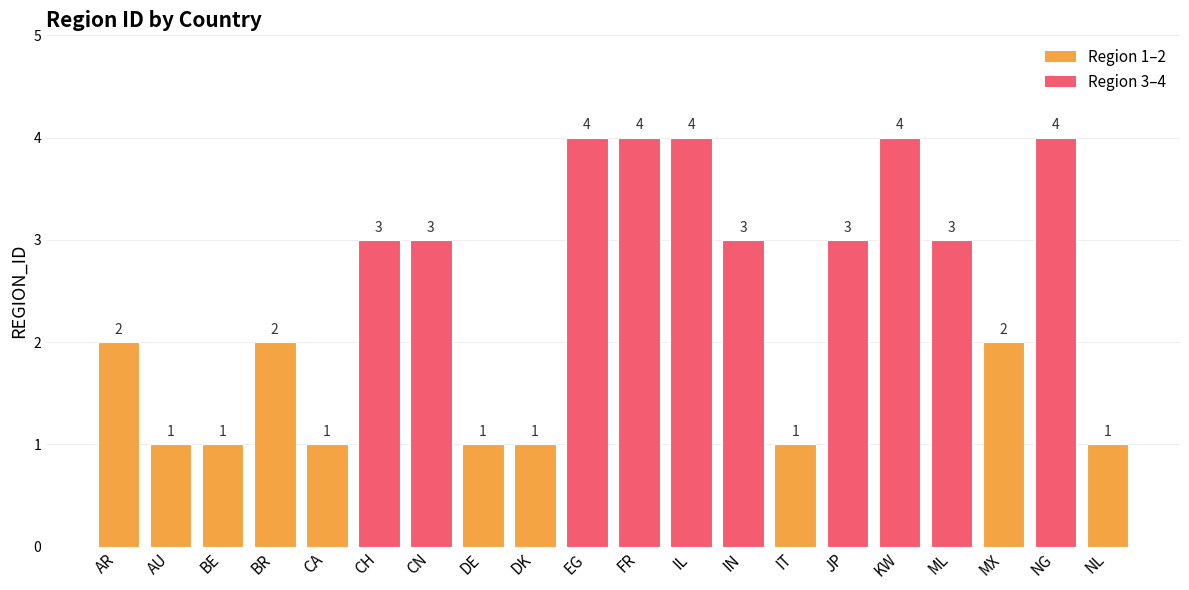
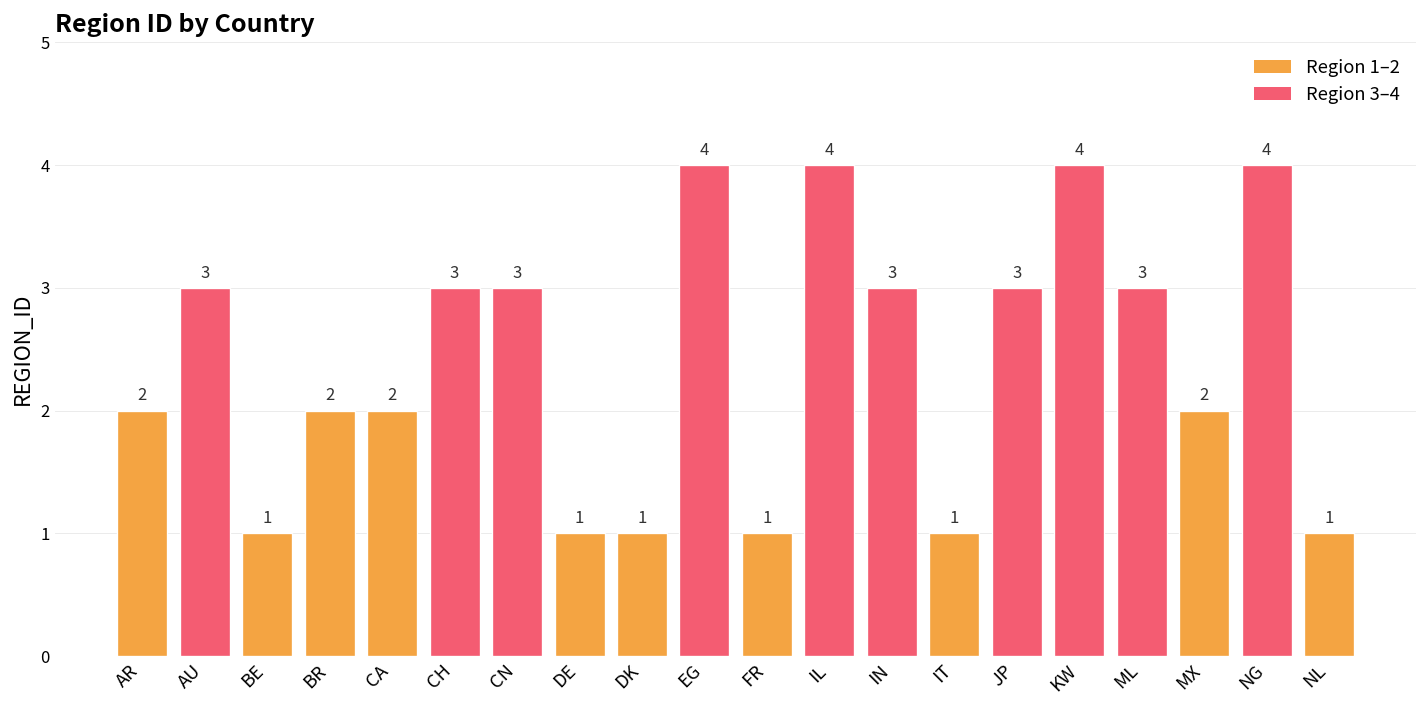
AU: 1 -> 3
CA: 1 -> 2
FR: 4 -> 1
